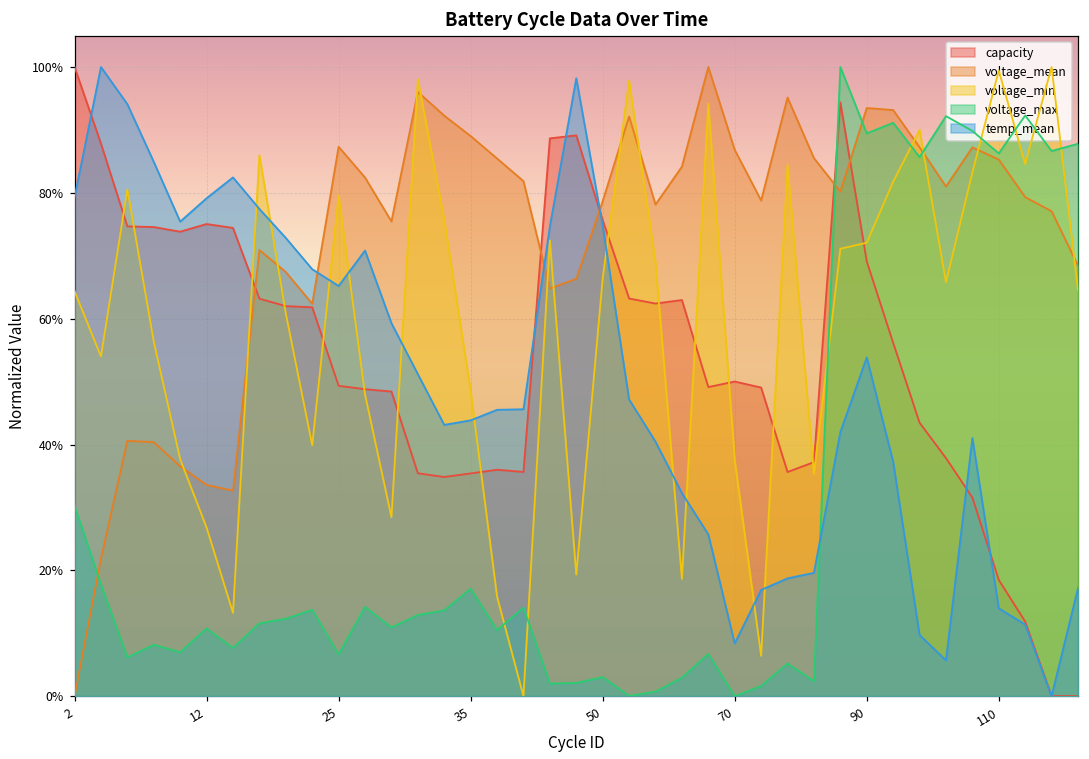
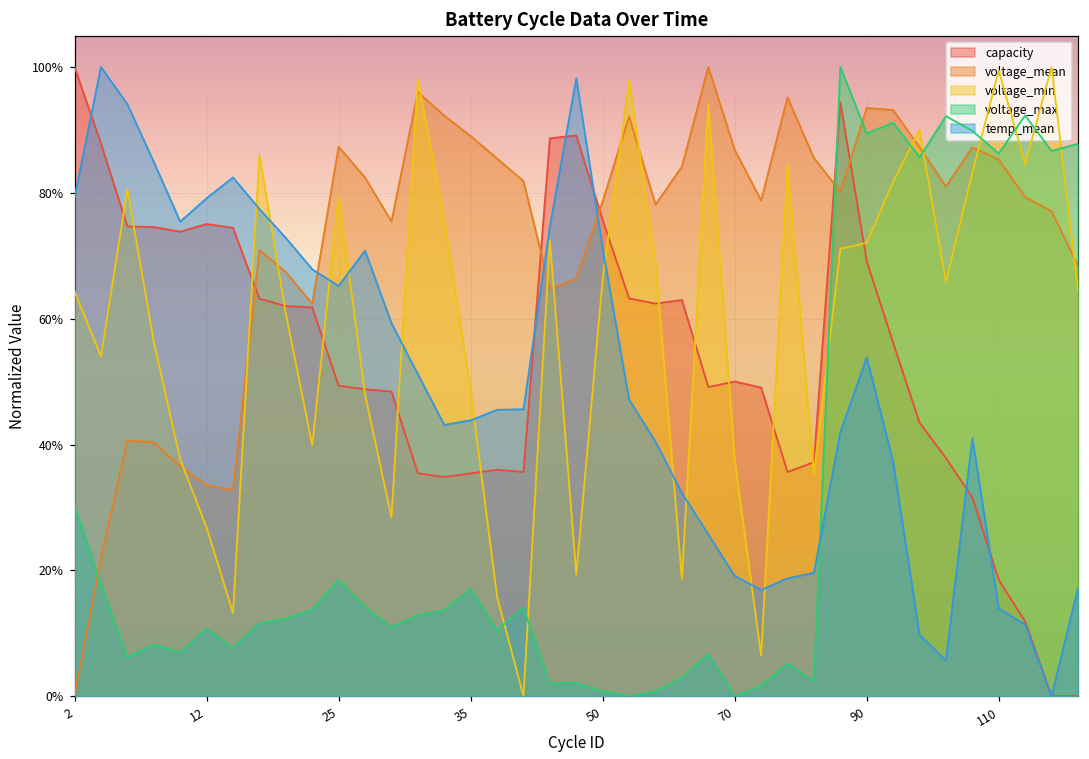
voltage_max, 25: 7% -> 18%
voltage_max, 50: 3% -> 1%
temp_mean, 50: 75% -> 71%
temp_mean, 70: 8% -> 19%
